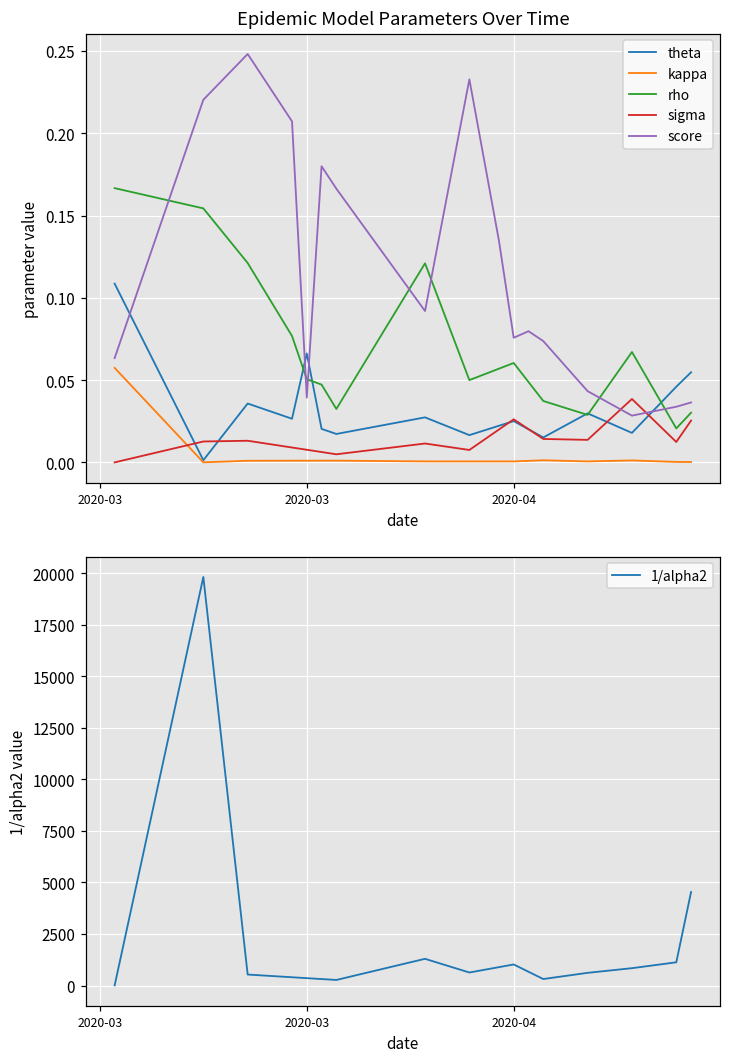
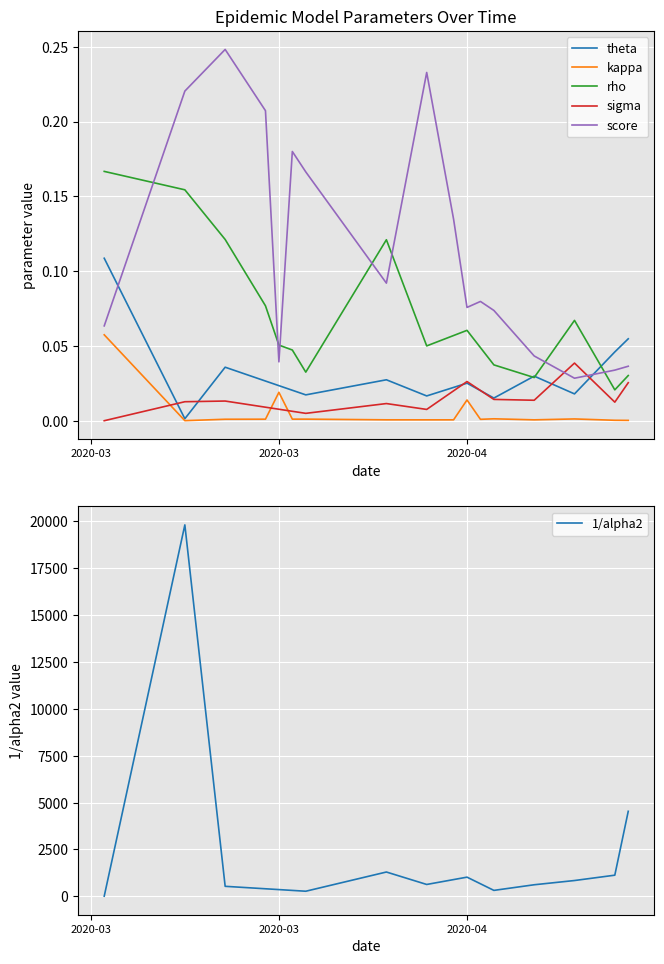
Epidemic Model Parameters Over Time, theta, 2020-03: 0.066 -> 0.023
Epidemic Model Parameters Over Time, kappa, 2020-03: 0.001 -> 0.019
Epidemic Model Parameters Over Time, kappa, 2020-04: 0.001 -> 0.014
